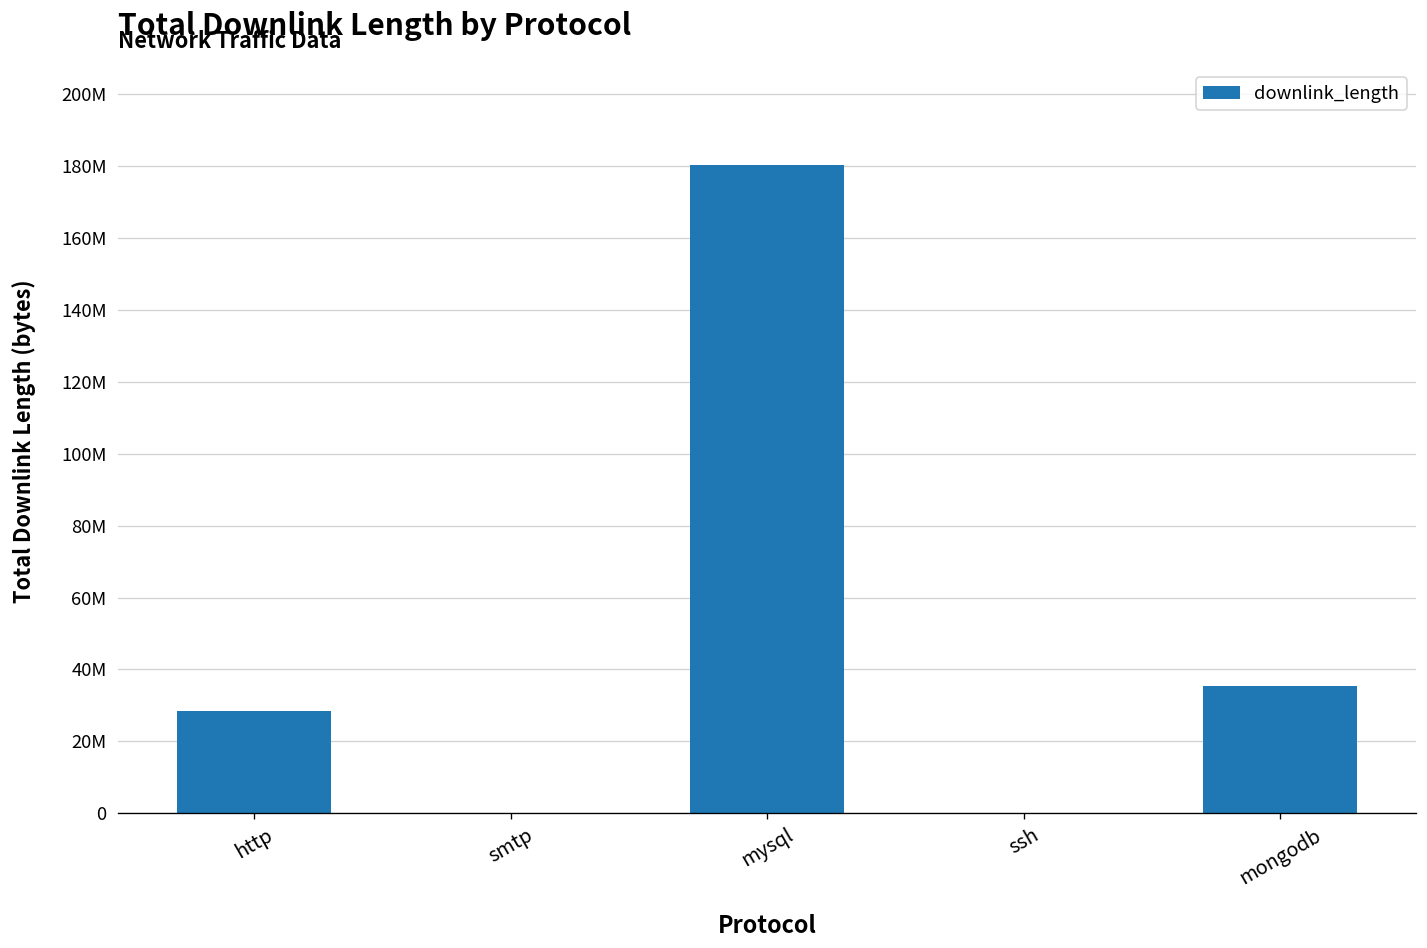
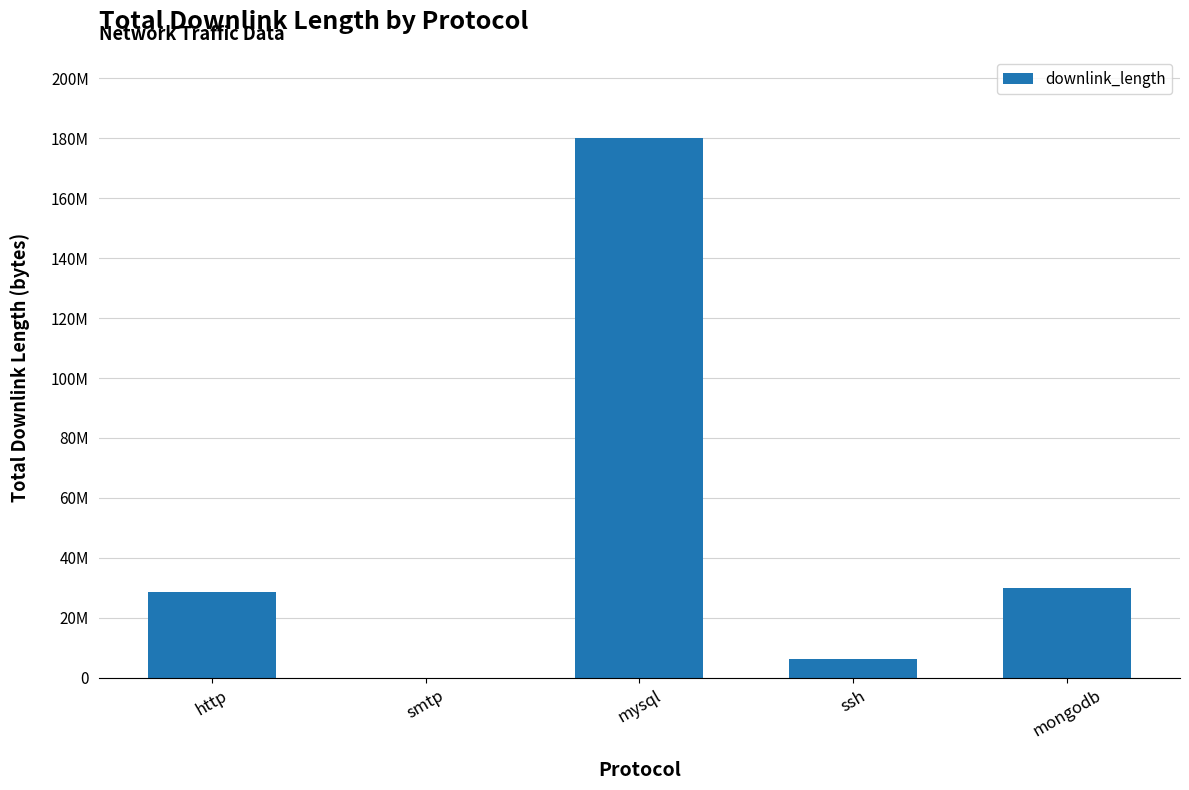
ssh: 0 -> 6000000
mongodb: 35000000 -> 30000000
